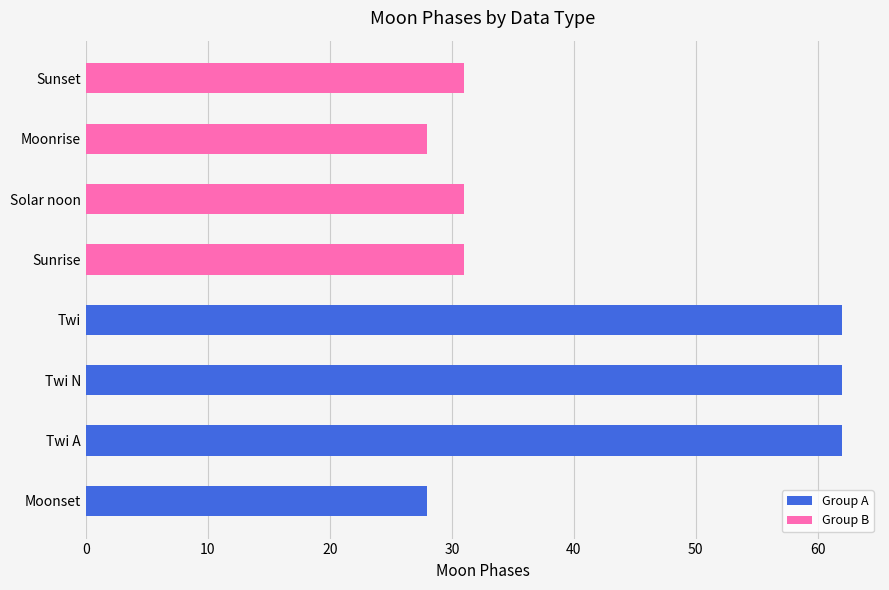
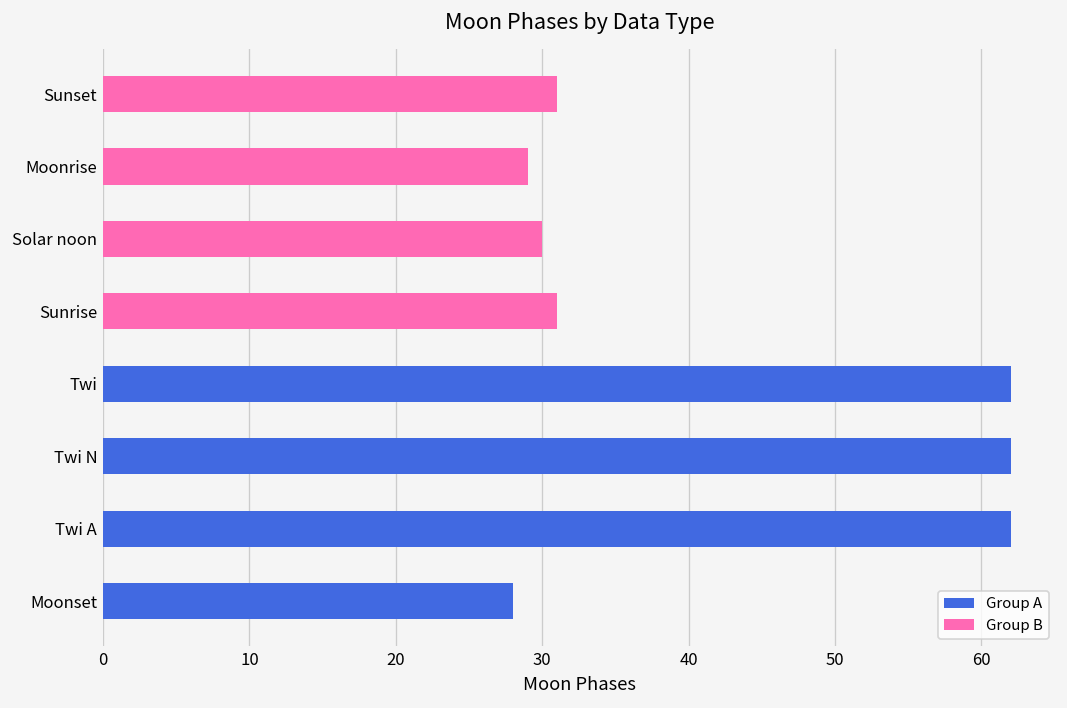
Group B, Moonrise: 28 -> 29
Group B, Solar noon: 31 -> 30
